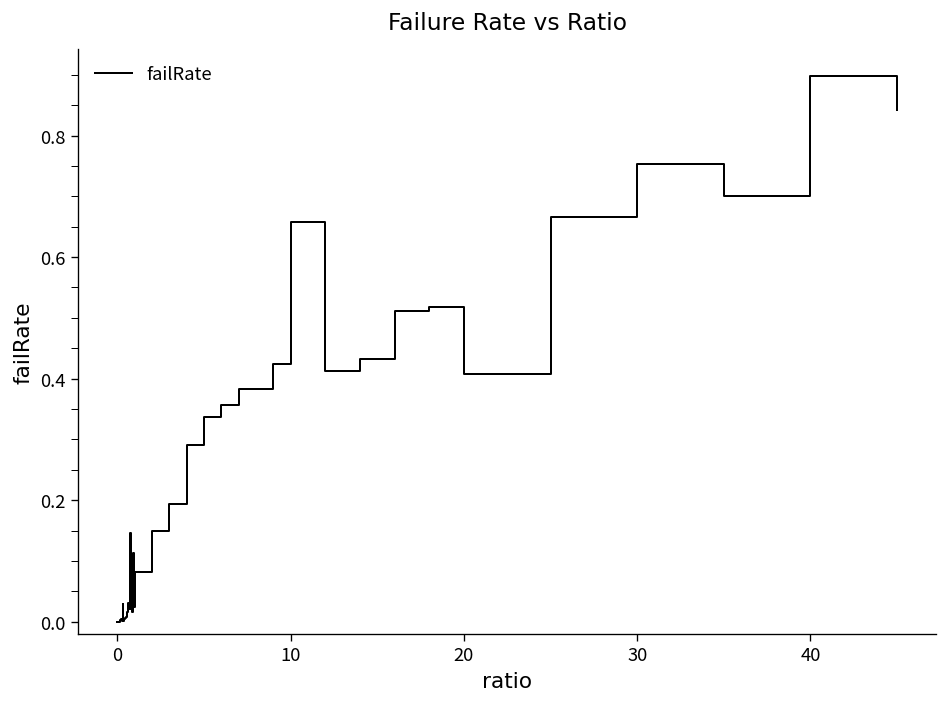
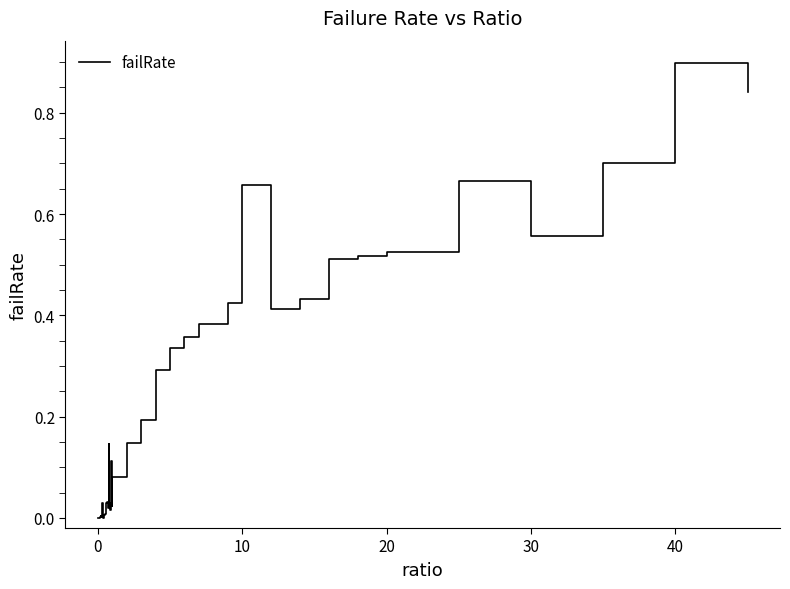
20: 0.41 -> 0.52
30: 0.75 -> 0.56
